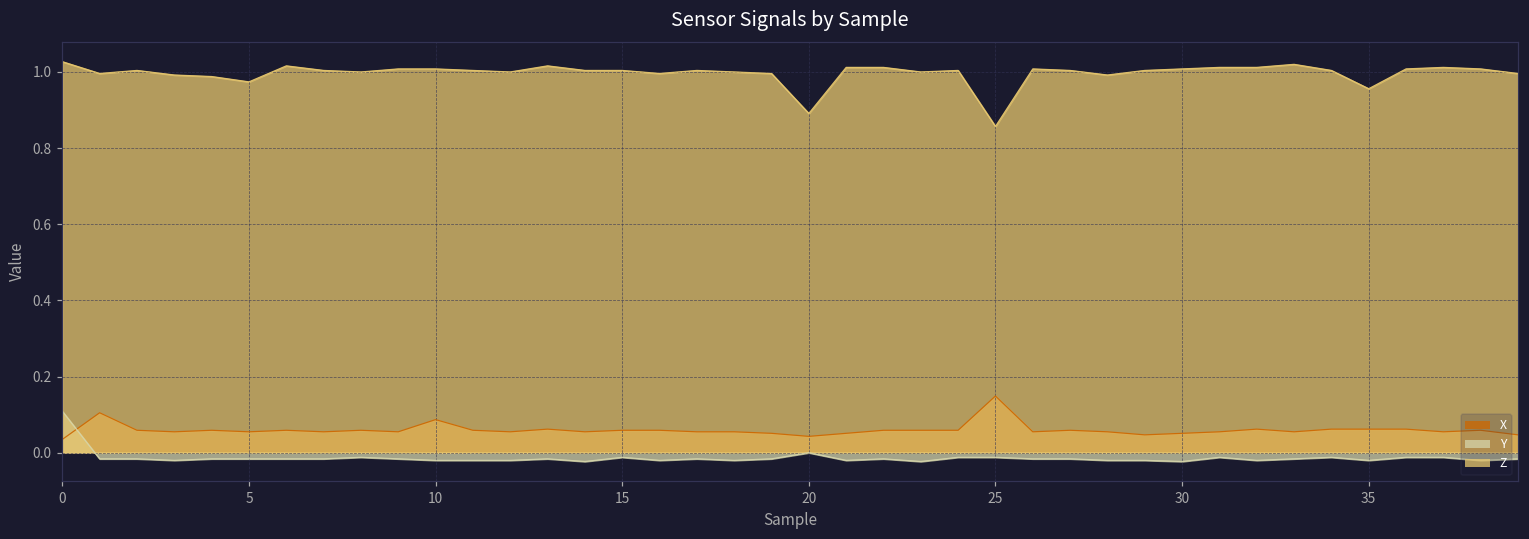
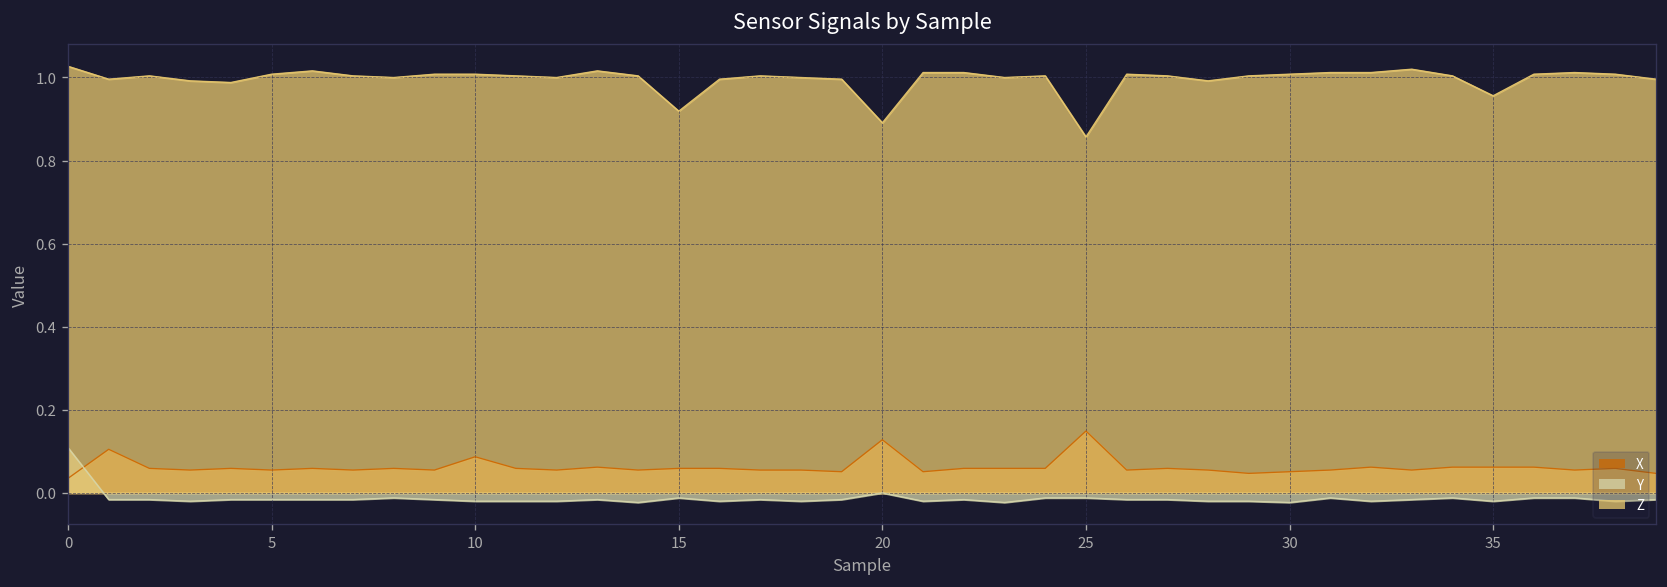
Z, 5: 0.97 -> 1.01
Z, 15: 1.00 -> 0.92
X, 20: 0.04 -> 0.13
